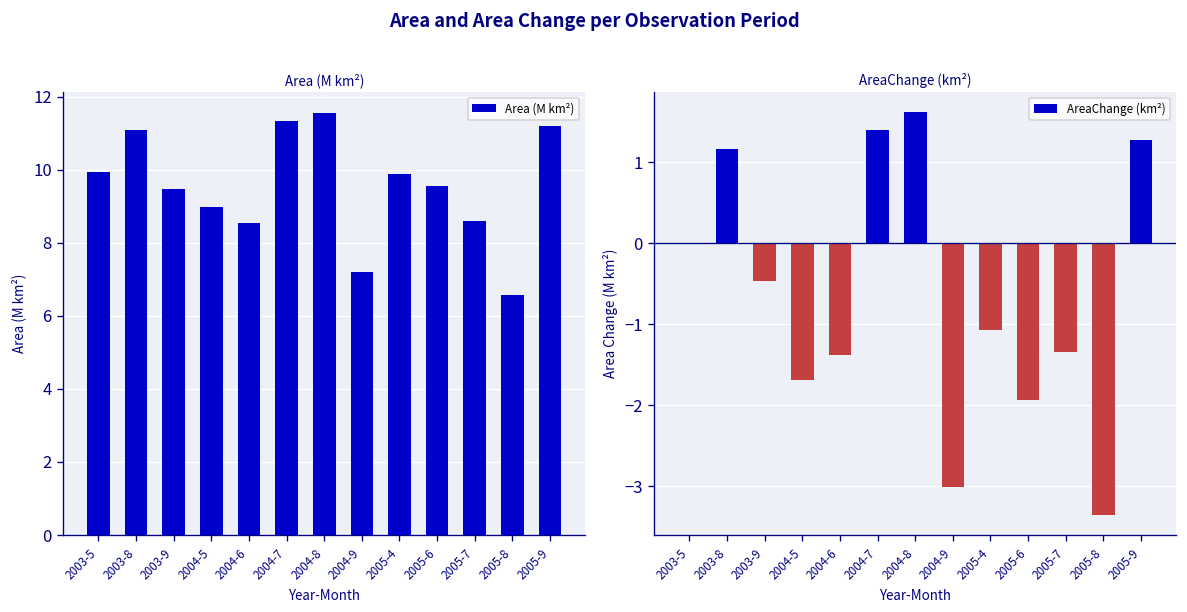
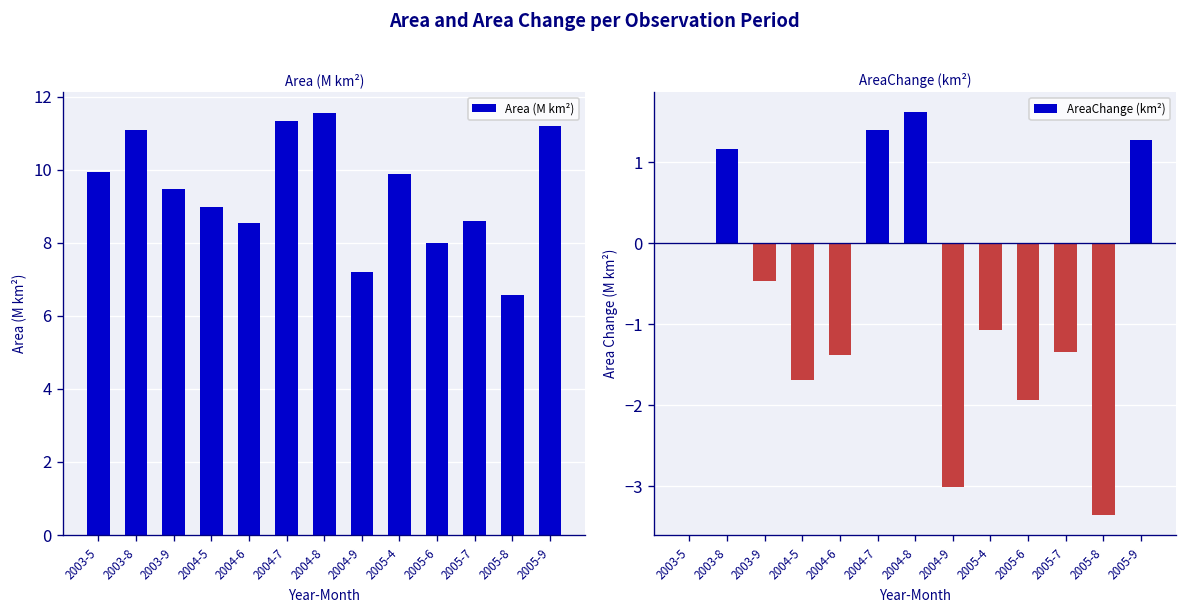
Area (M km²), 2005-6: 9.5 -> 8.0
